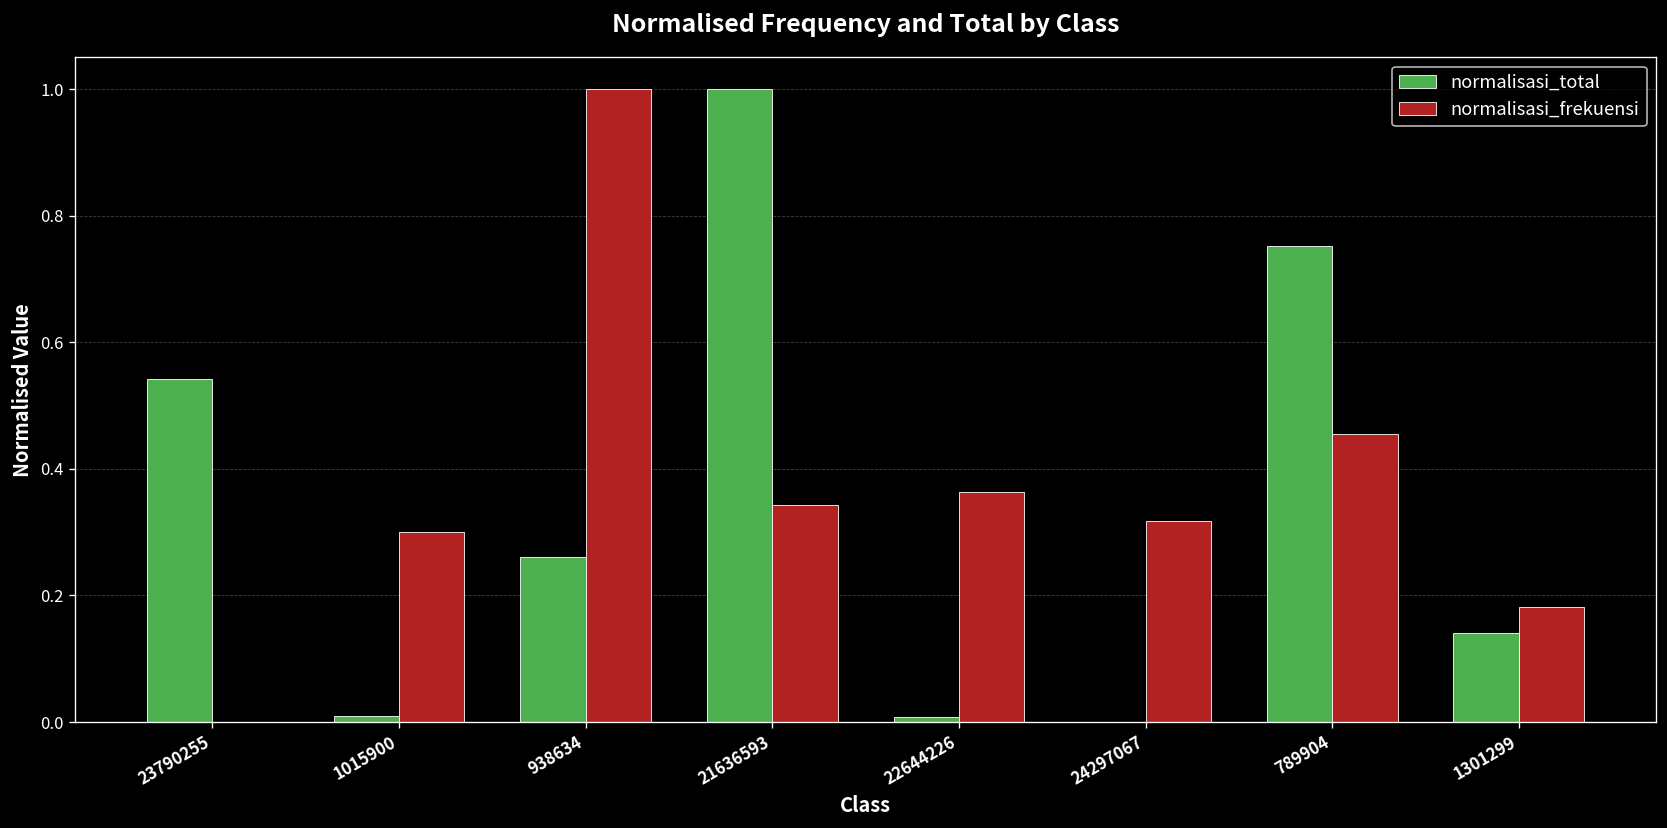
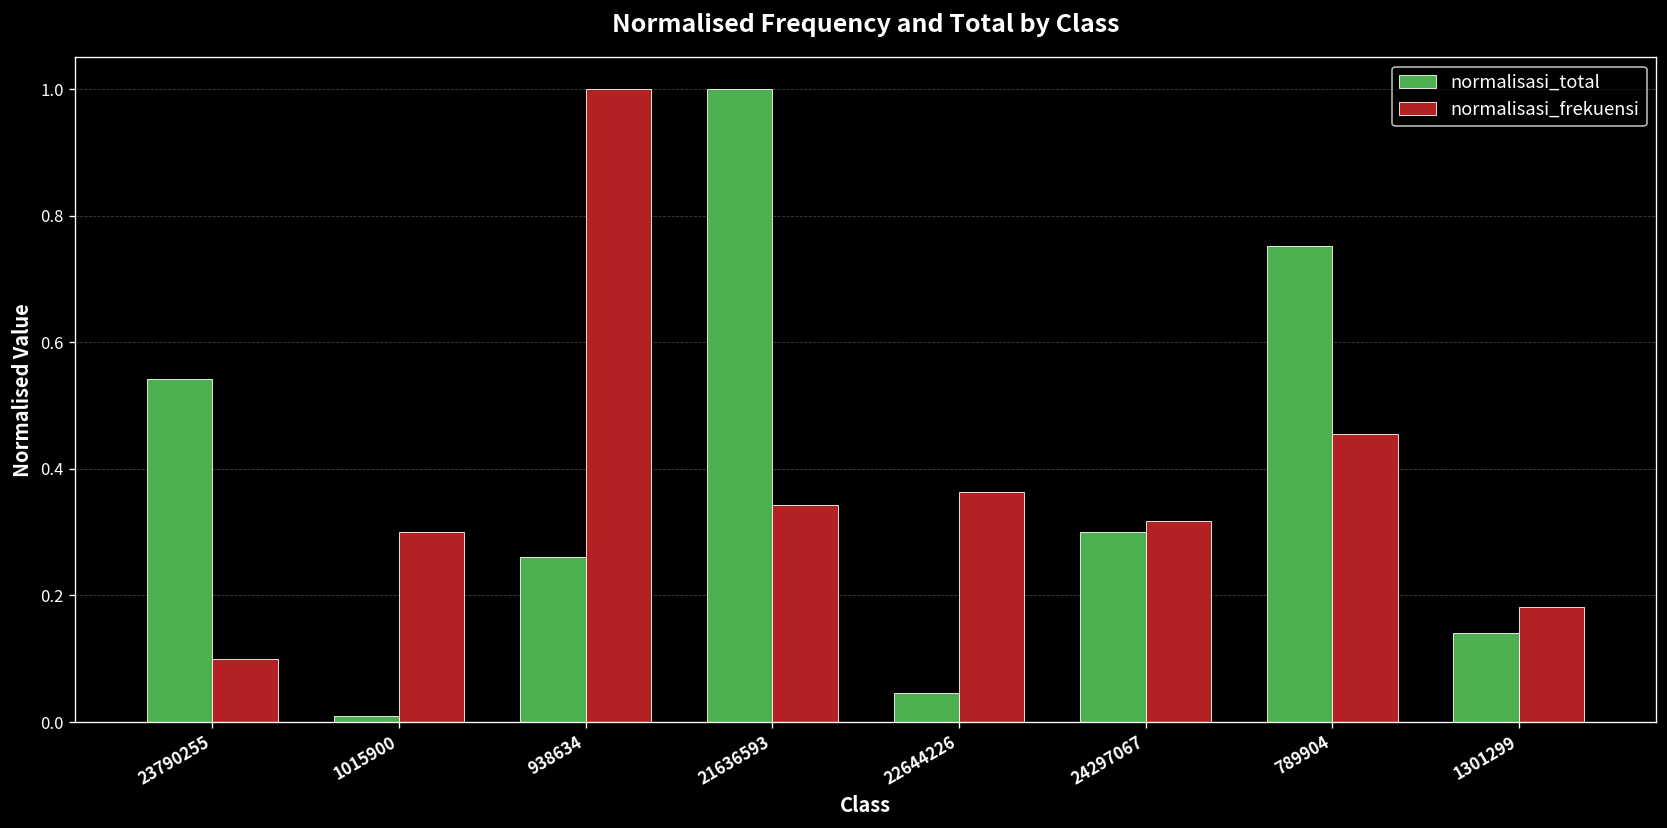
normalisasi_frekuensi, 23790255: 0.0 -> 0.1
normalisasi_total, 22644226: 0.01 -> 0.05
normalisasi_total, 24297067: 0.0 -> 0.3
